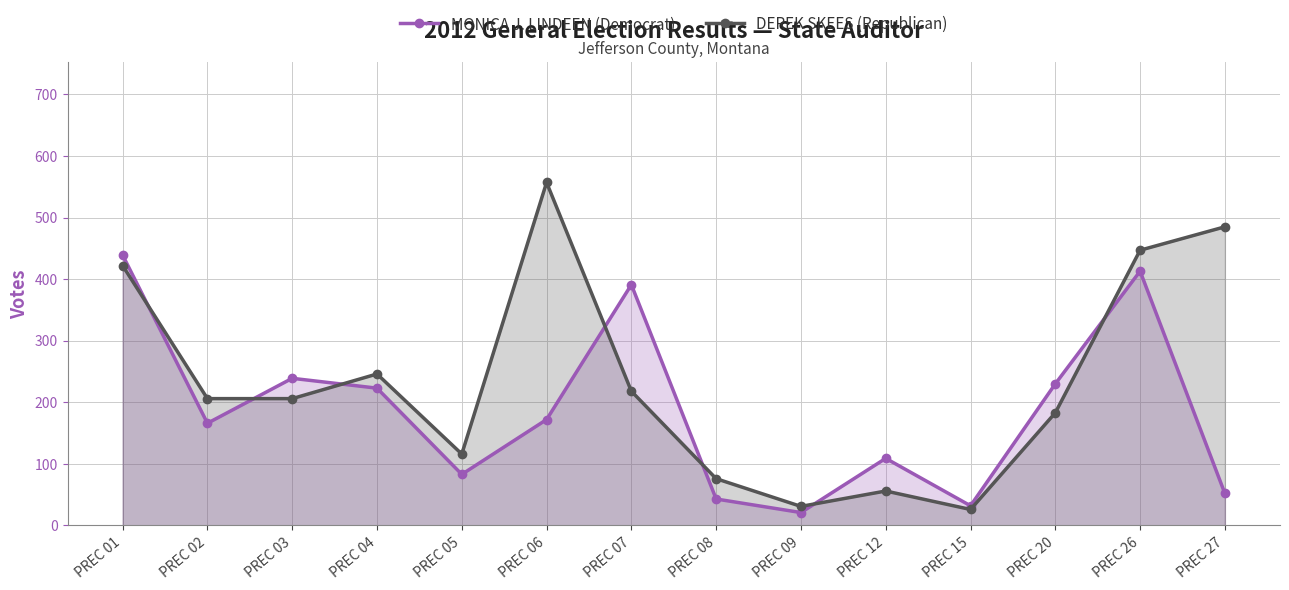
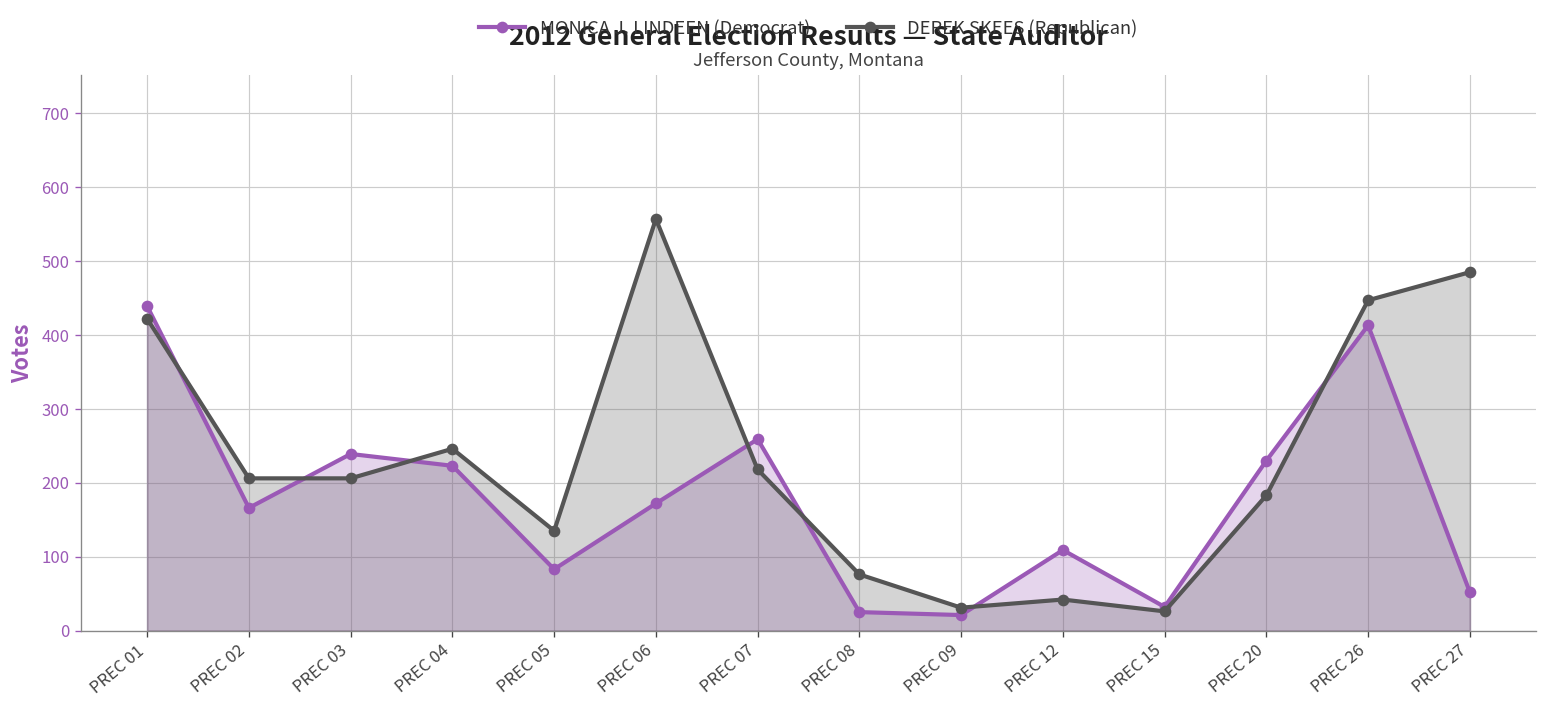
DEREK SKEES (Republican), PREC 05: 120 -> 140
MONICA J. LINDEEN (Democrat), PREC 07: 390 -> 260
MONICA J. LINDEEN (Democrat), PREC 08: 40 -> 30
DEREK SKEES (Republican), PREC 12: 60 -> 40
